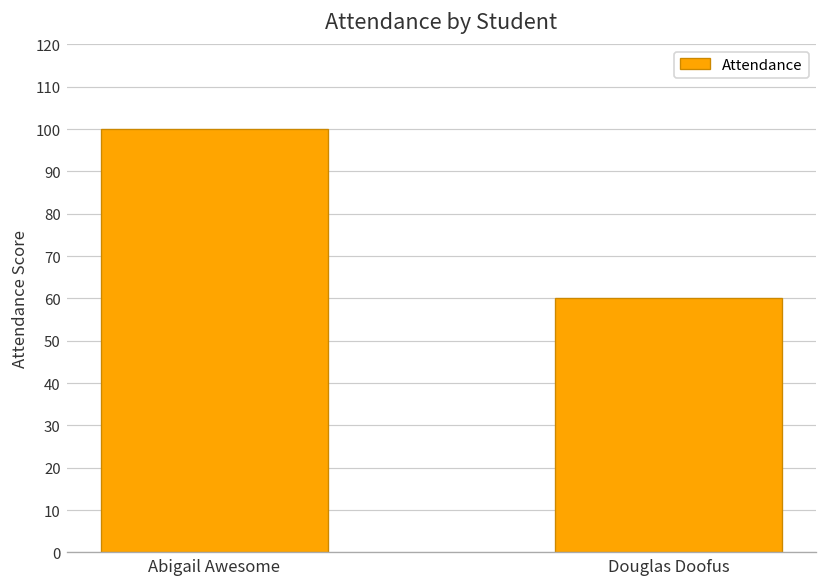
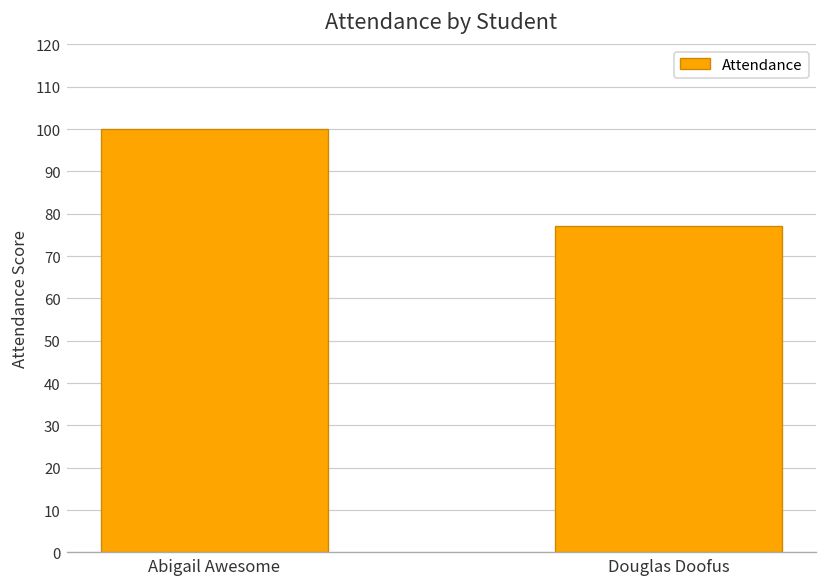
Douglas Doofus: 60 -> 77
